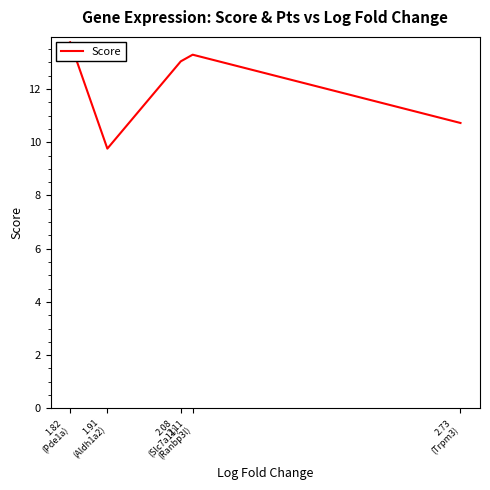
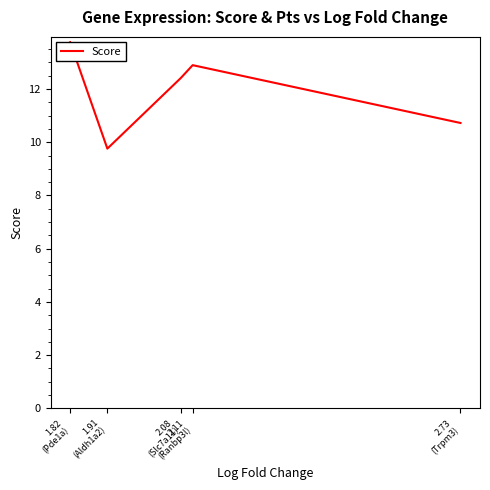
2.08 (Slc7a11): 13.0 -> 12.4
2.11 (Ranbp3l): 13.3 -> 12.9
